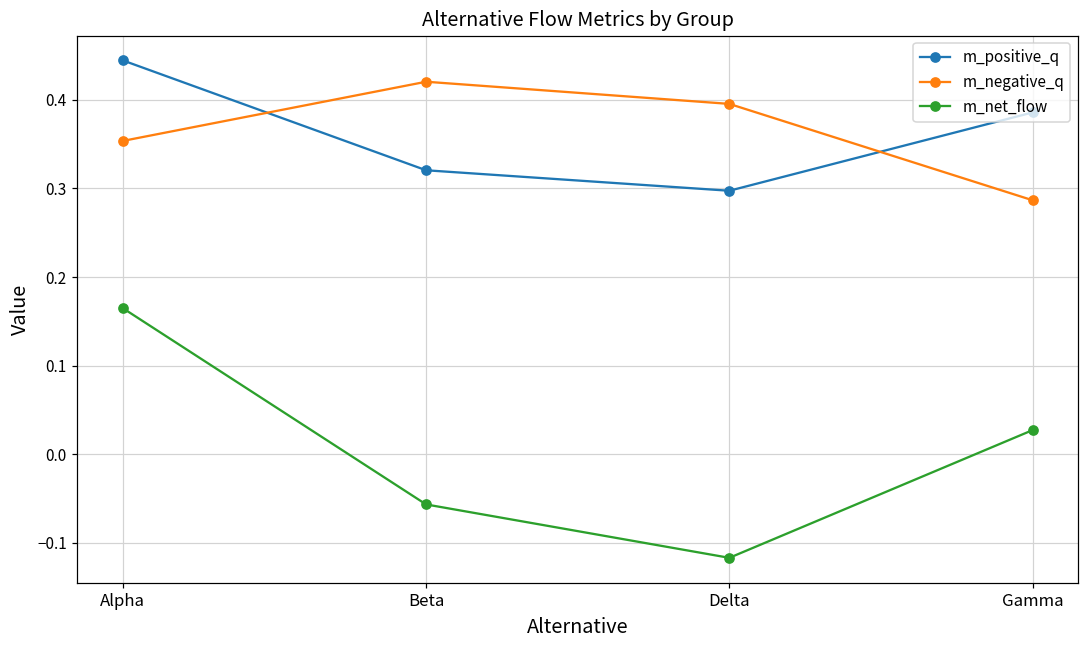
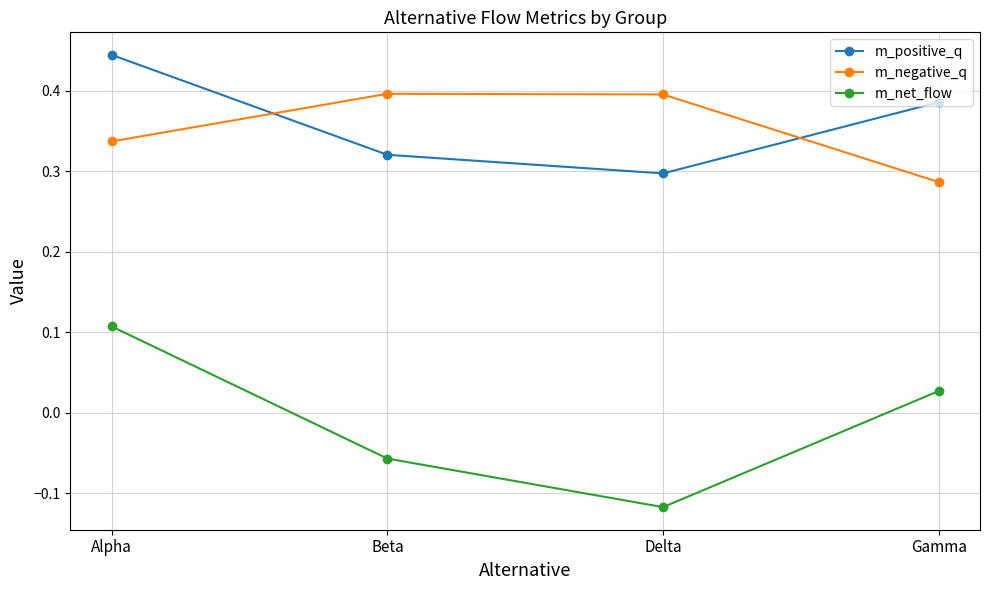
m_negative_q, Alpha: 0.35 -> 0.34
m_net_flow, Alpha: 0.16 -> 0.11
m_negative_q, Beta: 0.42 -> 0.40
